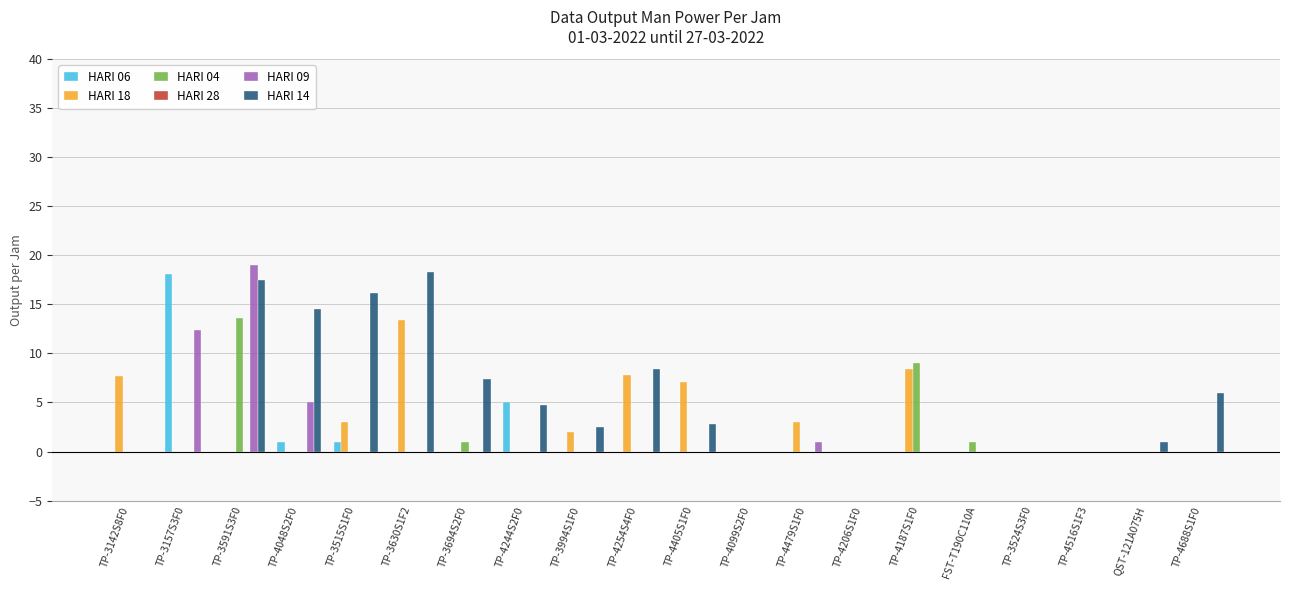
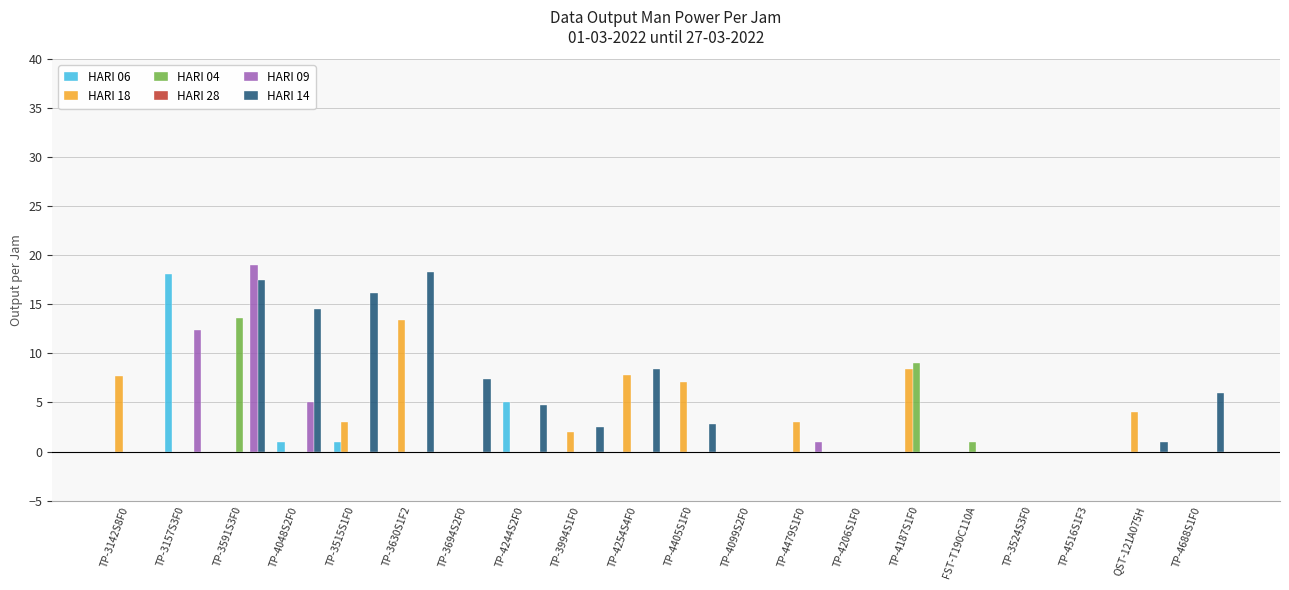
HARI 04, TP-3694S2F0: 1 -> 0
HARI 18, QST-121A075H: 0 -> 4
